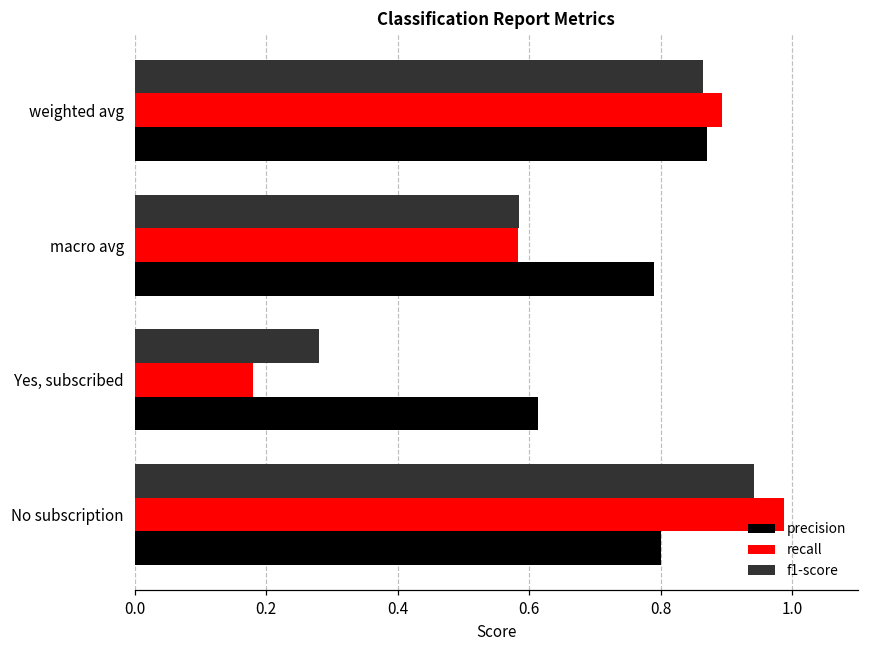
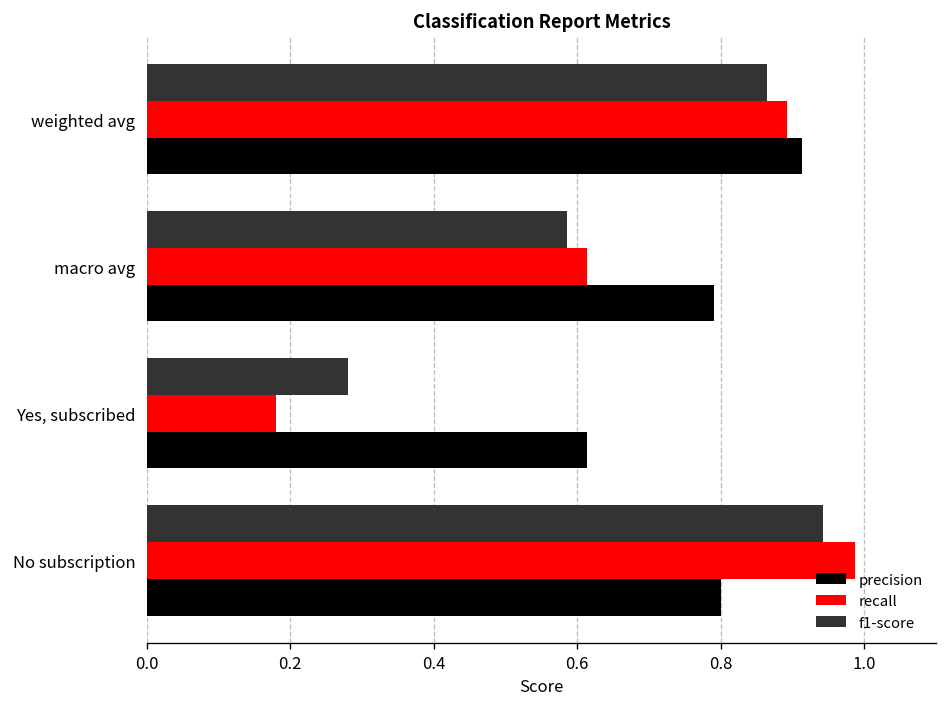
precision, weighted avg: 0.87 -> 0.91
recall, macro avg: 0.58 -> 0.61
